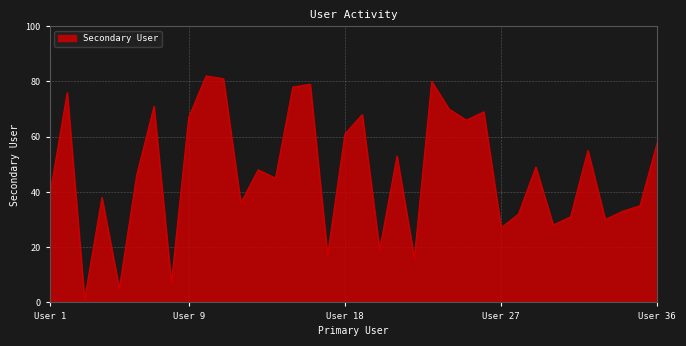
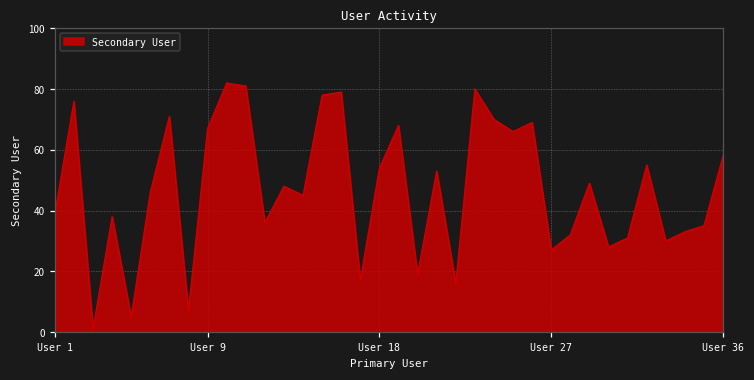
User 18: 61 -> 54
